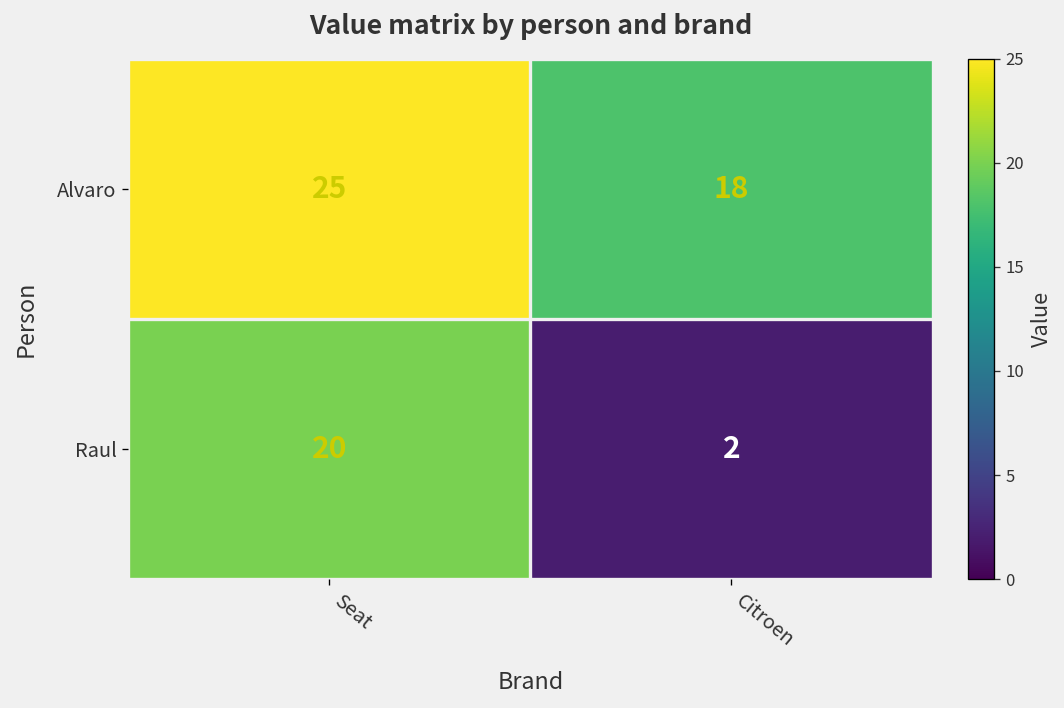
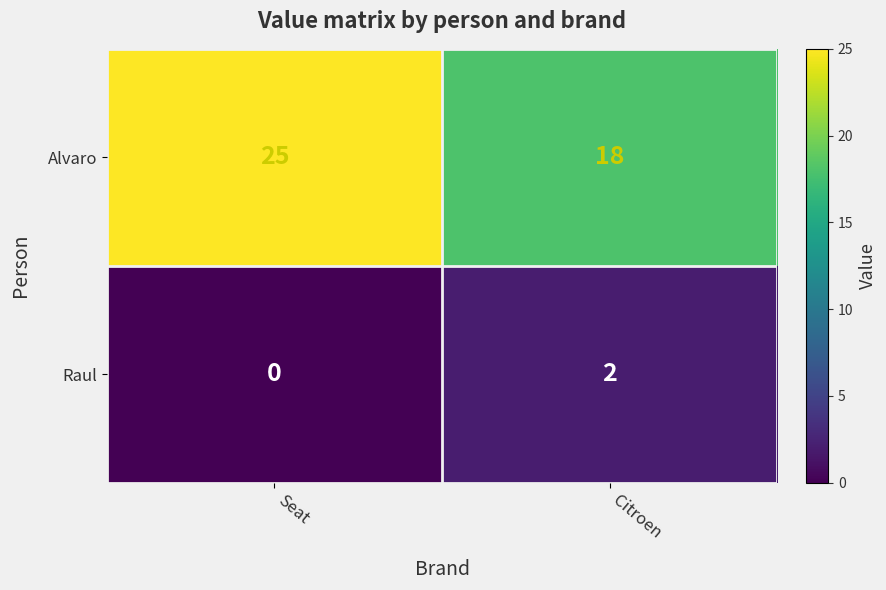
Raul, Seat: 20 -> 0
